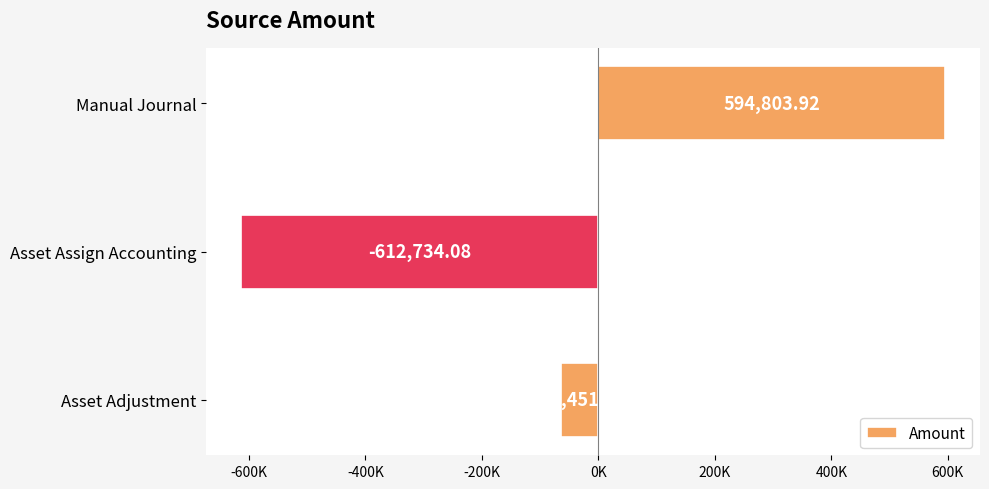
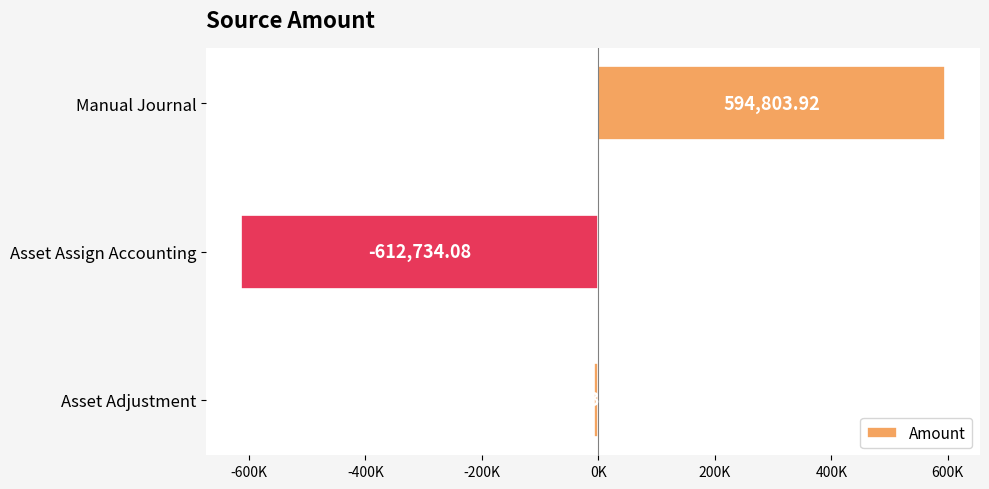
Asset Adjustment: -60000 -> -10000
